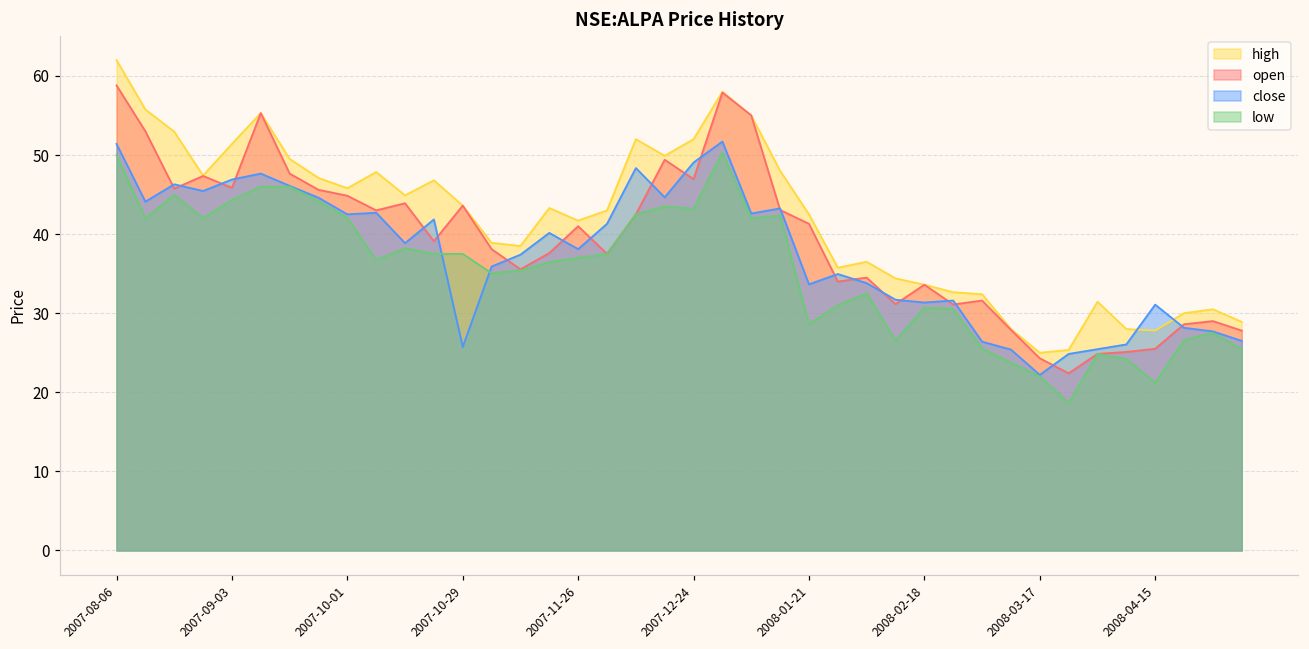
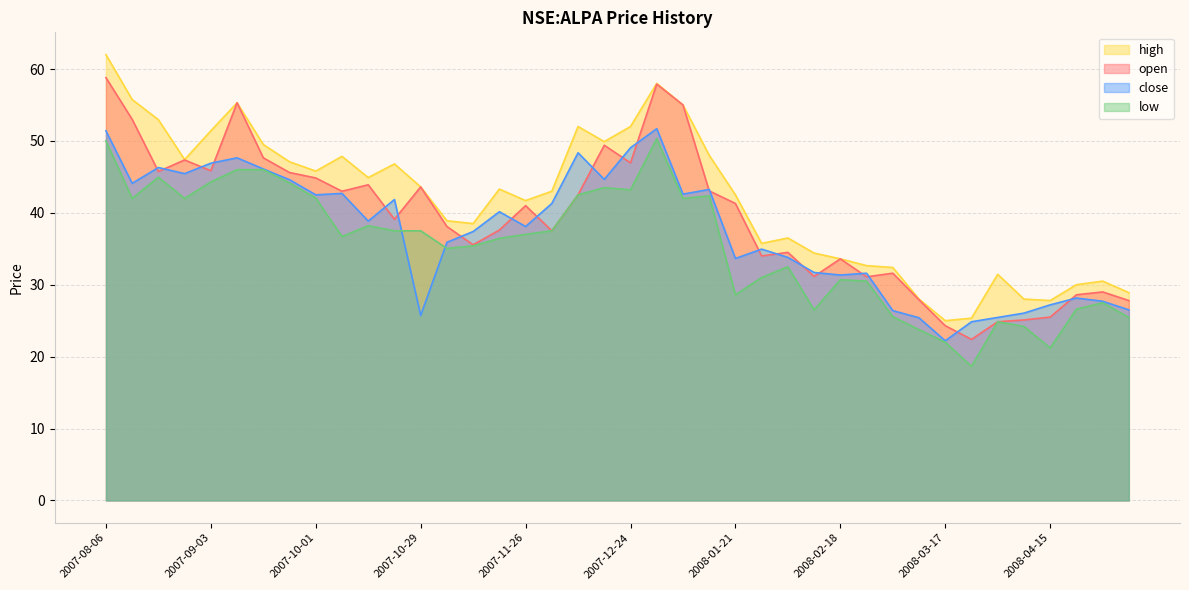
close, 2008-04-15: 31 -> 27
